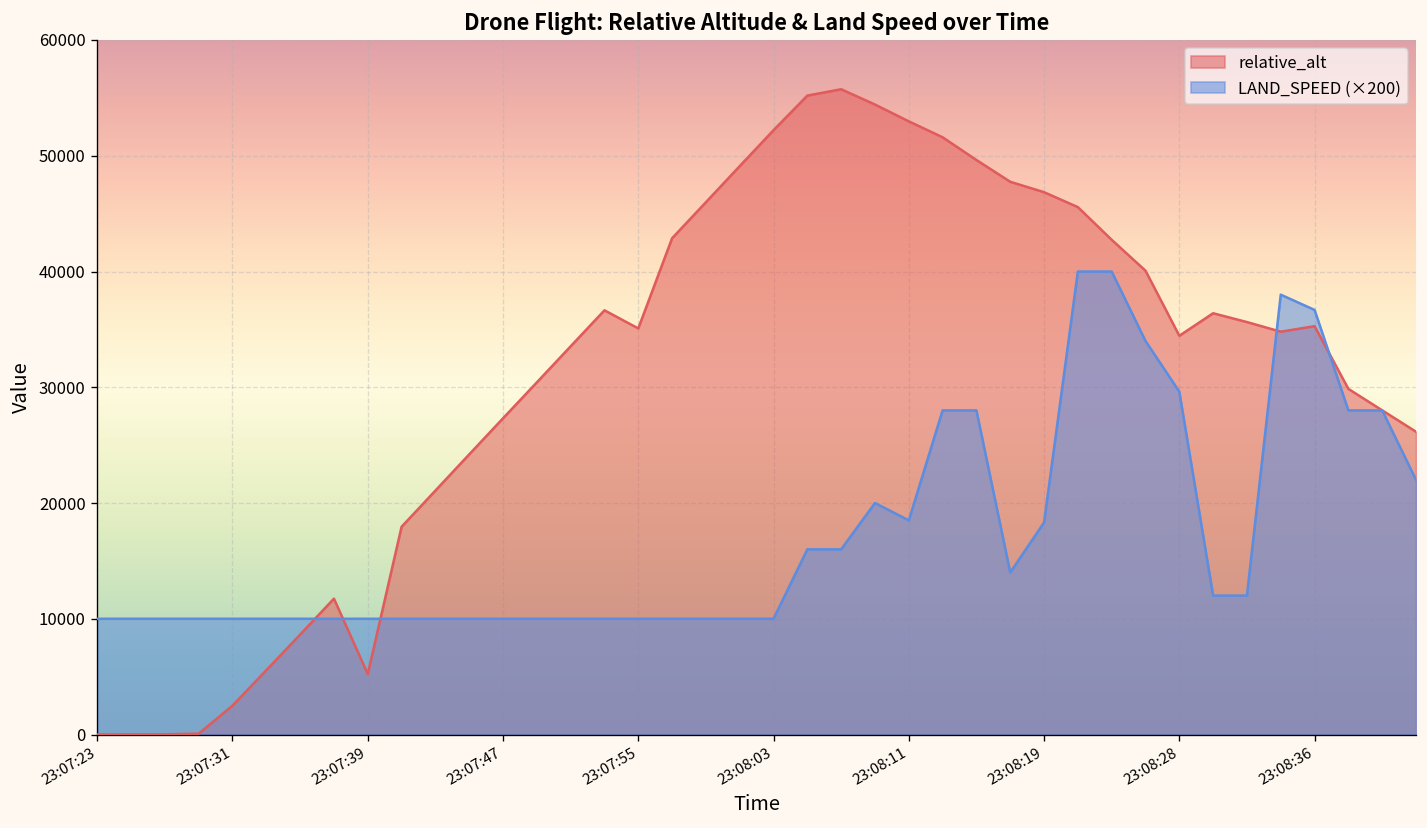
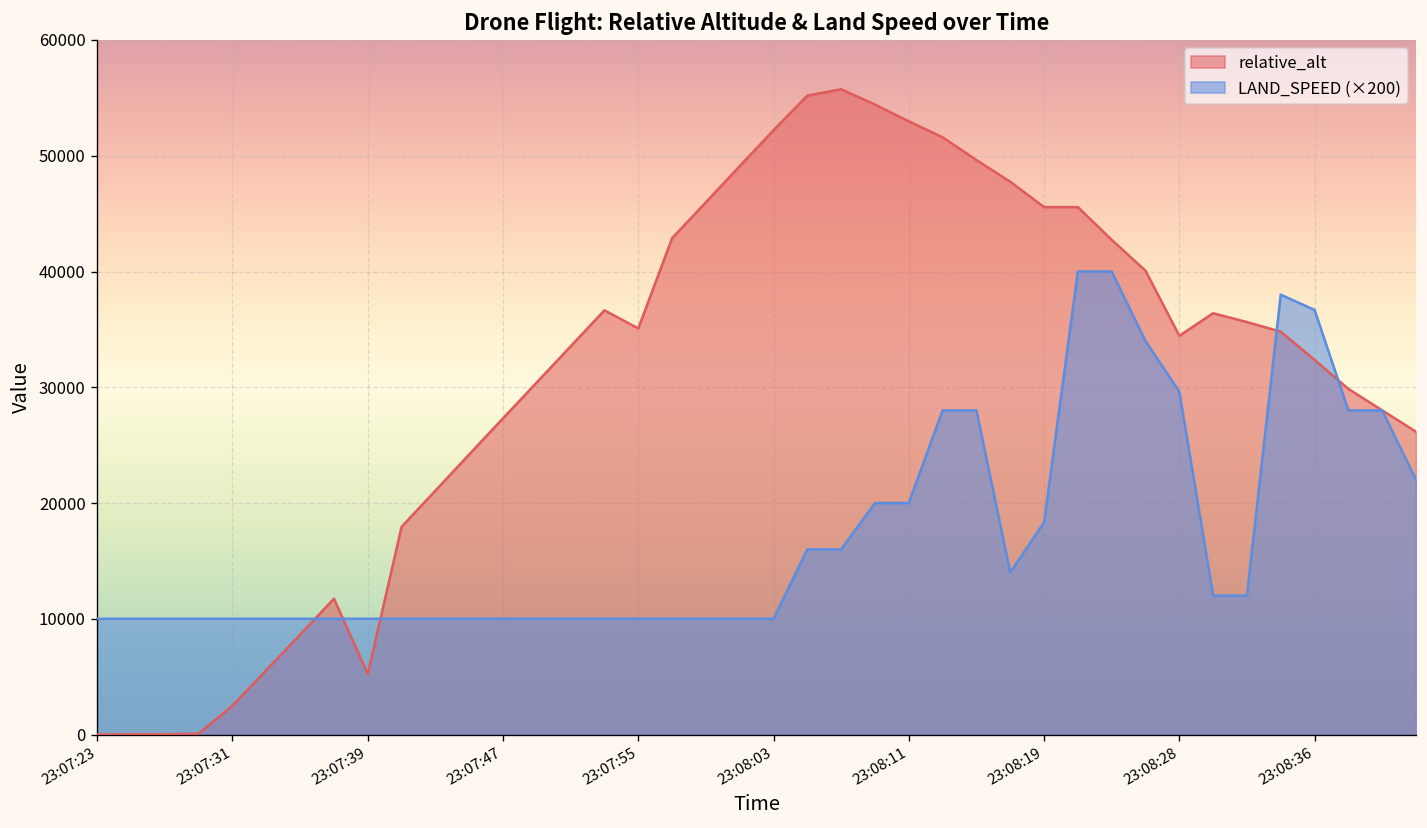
LAND_SPEED (×200), 23:08:11: 19000 -> 20000
relative_alt, 23:08:19: 47000 -> 46000
relative_alt, 23:08:36: 35000 -> 32000
